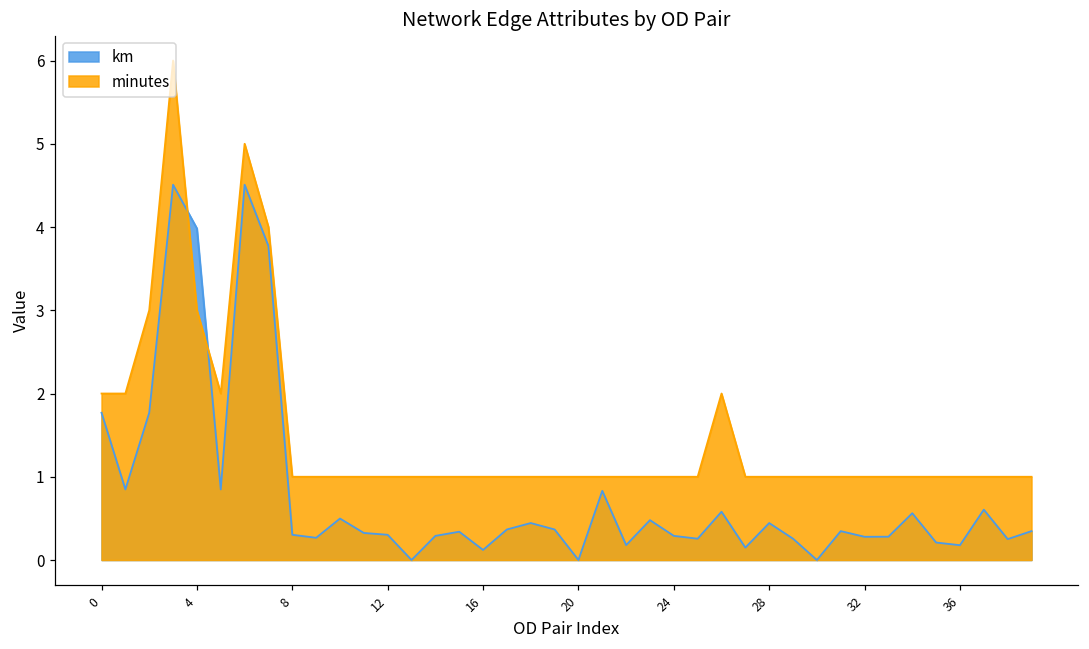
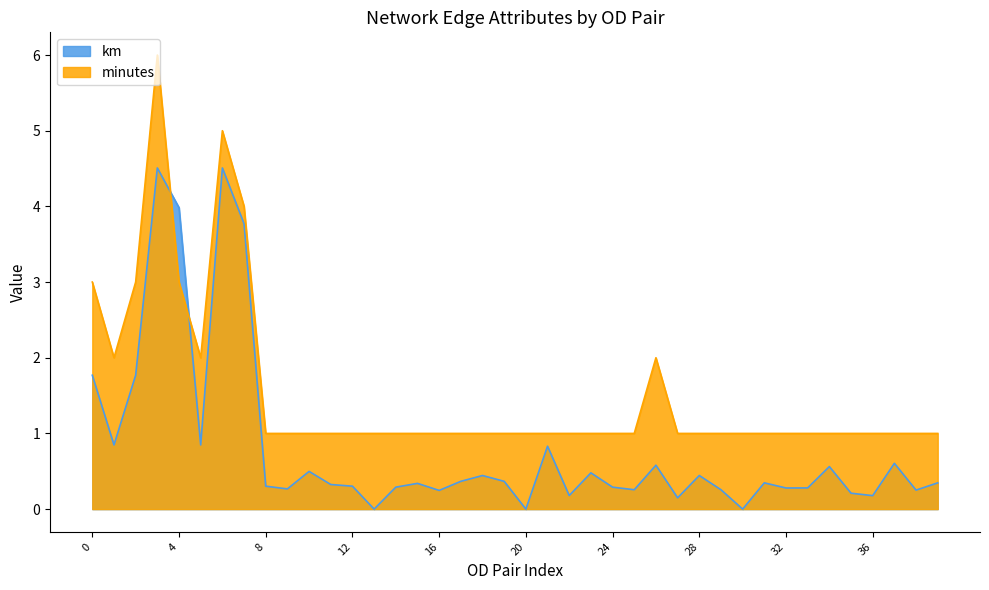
minutes, 0: 2 -> 3
km, 16: 0.1 -> 0.2
